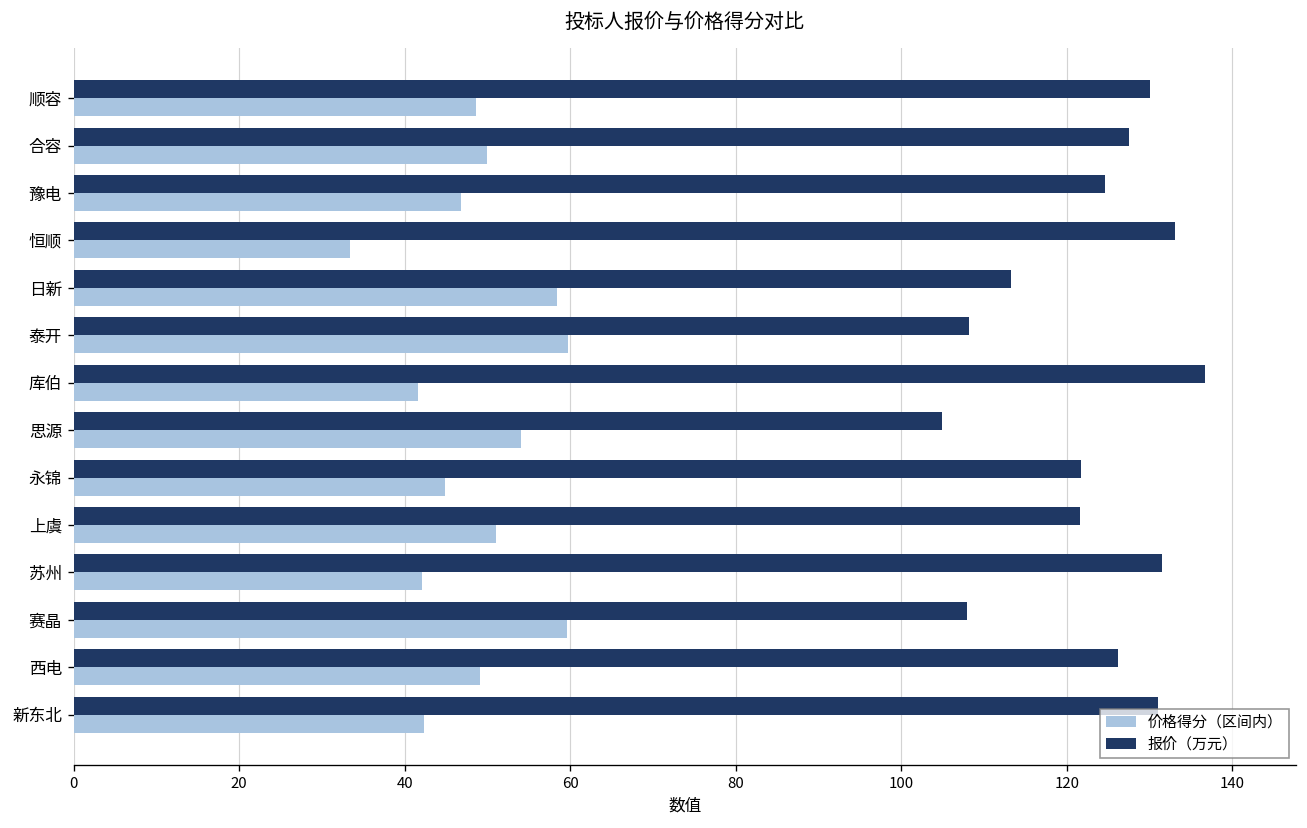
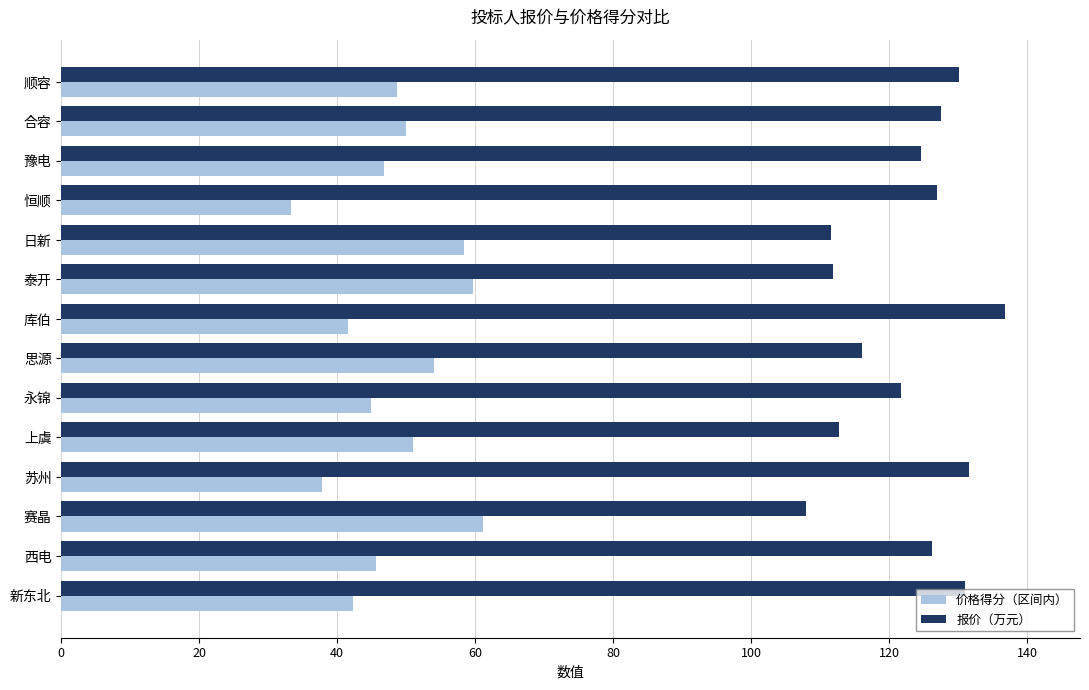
报价（万元）, 恒顺: 133 -> 127
报价（万元）, 日新: 113 -> 112
报价（万元）, 泰开: 108 -> 112
报价（万元）, 思源: 105 -> 116
报价（万元）, 上虞: 122 -> 113
价格得分（区间内）, 苏州: 42 -> 38
价格得分（区间内）, 赛晶: 60 -> 61
价格得分（区间内）, 西电: 49 -> 46
